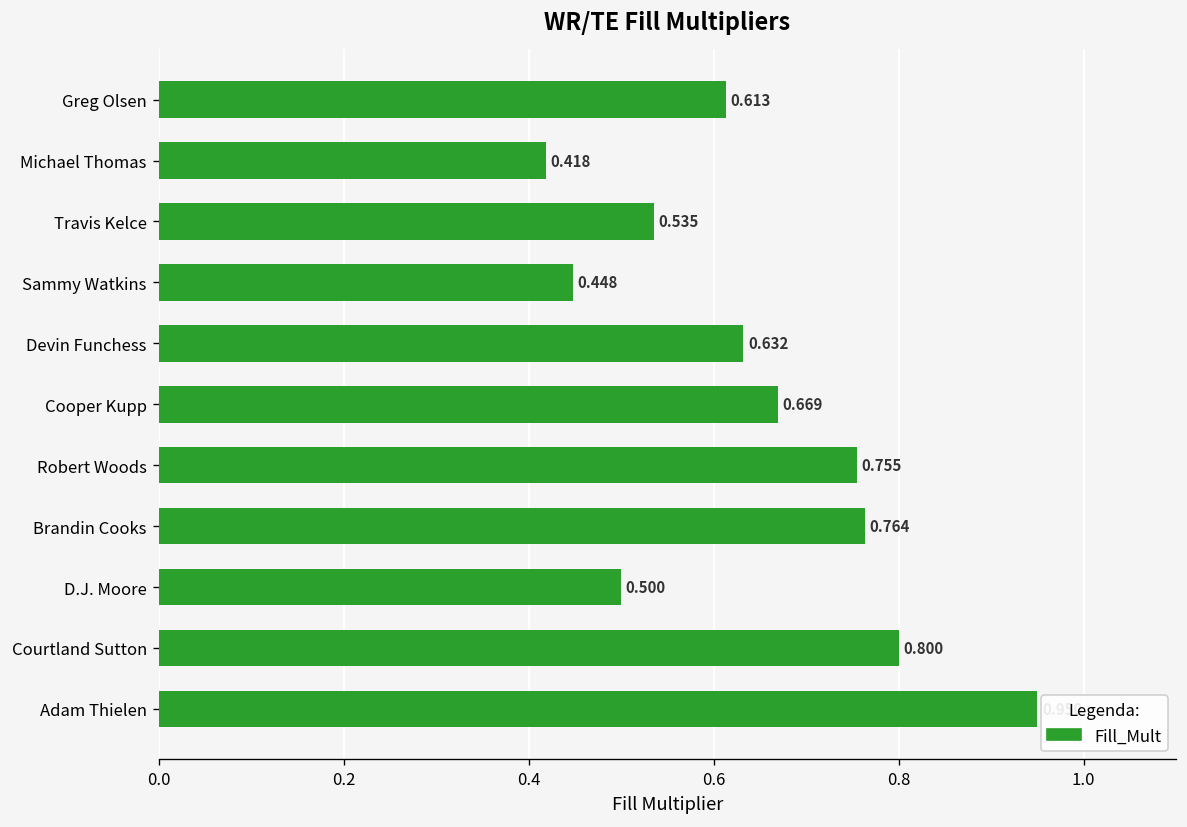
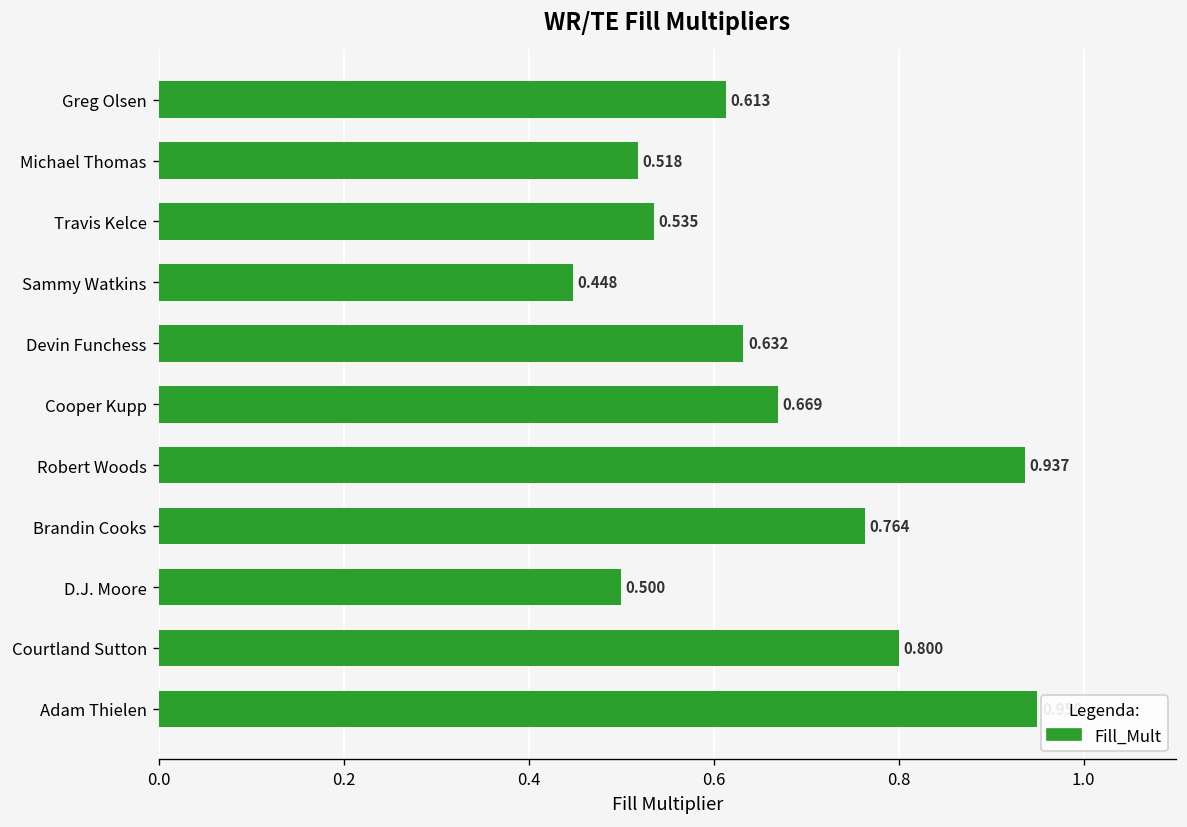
Michael Thomas: 0.418 -> 0.518
Robert Woods: 0.755 -> 0.937
